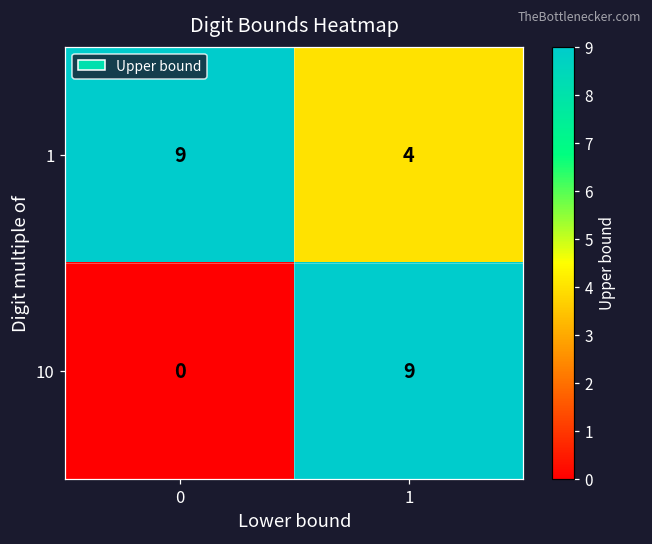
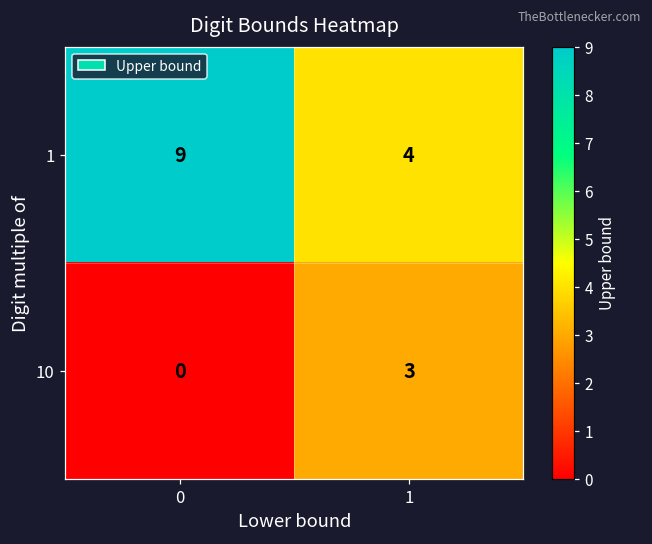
10, 1: 9 -> 3
